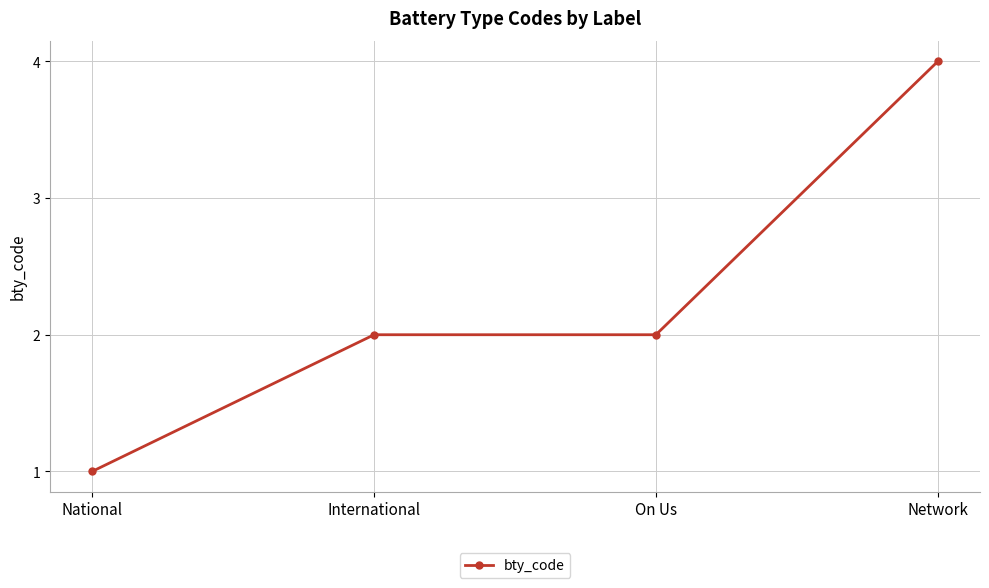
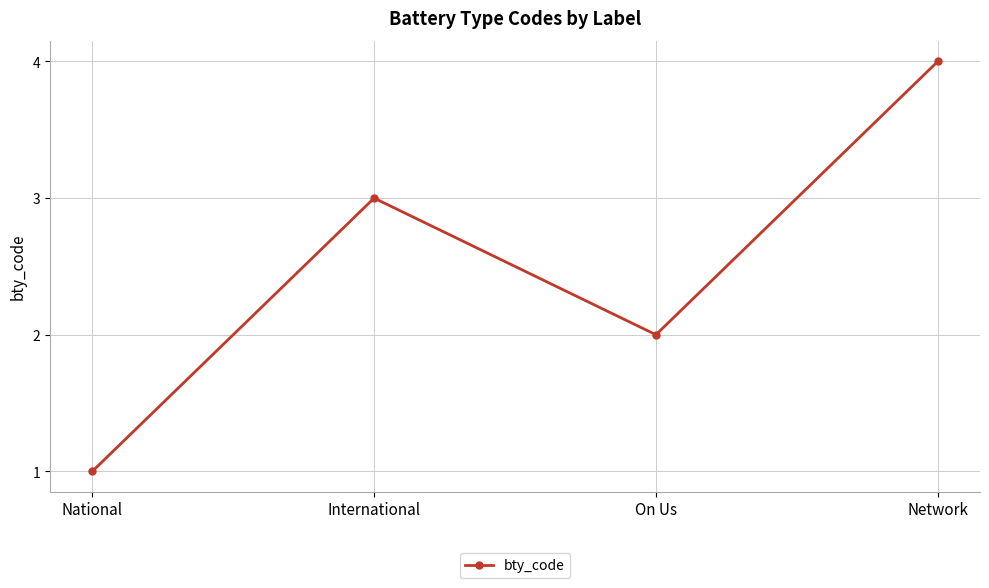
International: 2 -> 3
